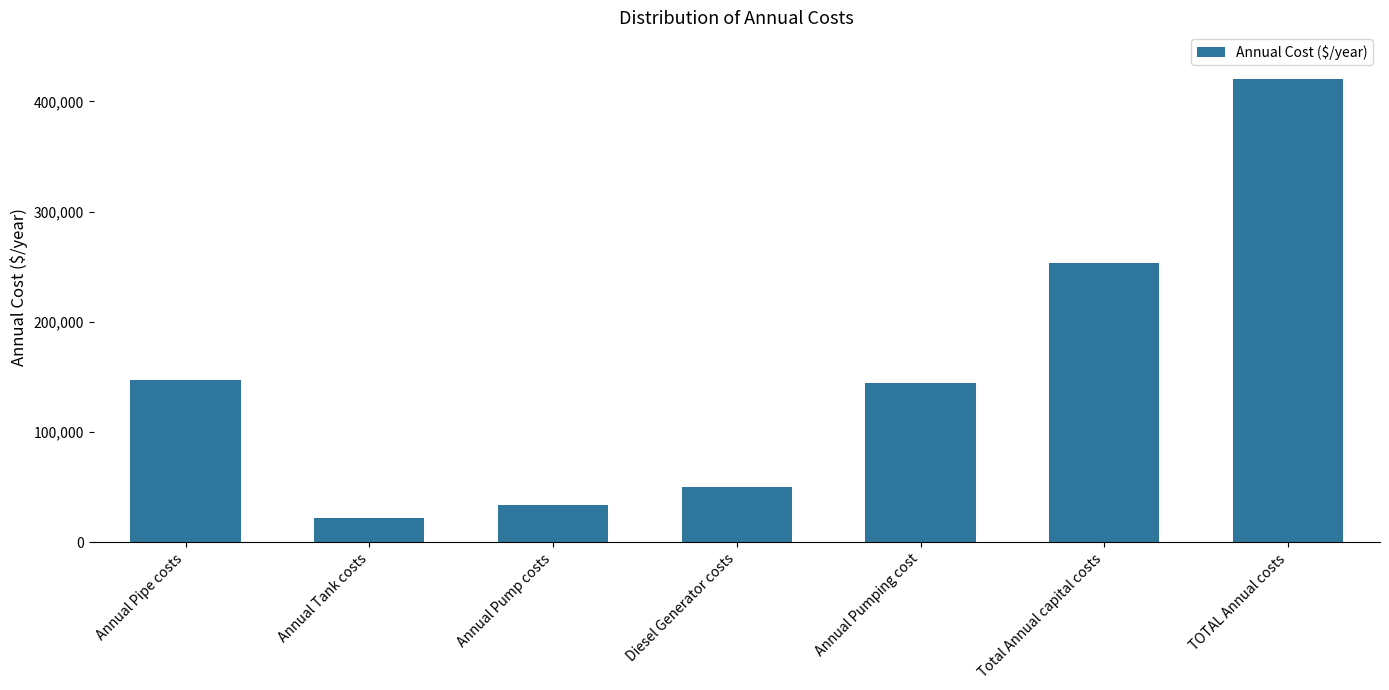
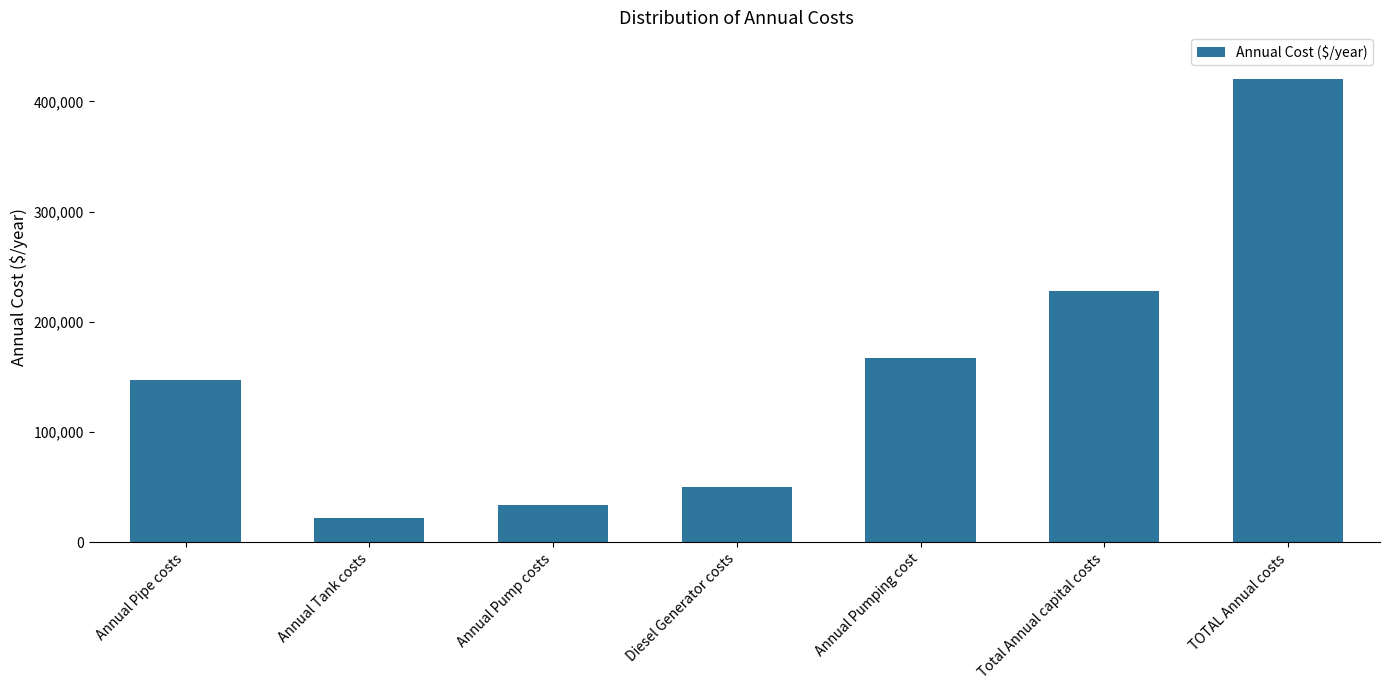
Annual Pumping cost: 144,000 -> 167,000
Total Annual capital costs: 254,000 -> 228,000
